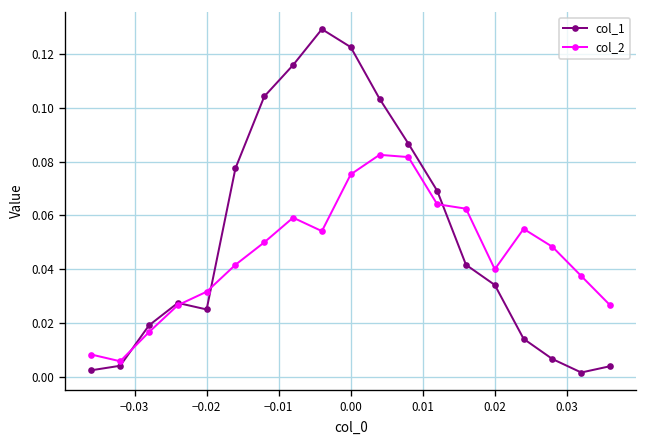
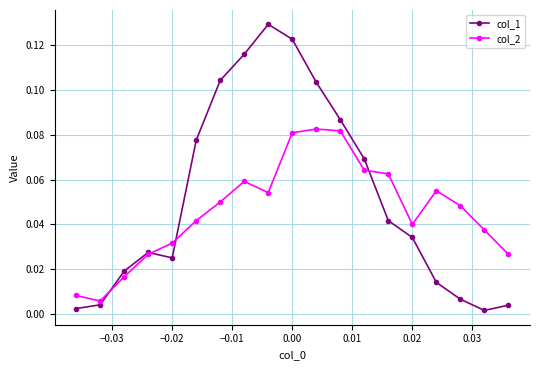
col_2, 0.00: 0.075 -> 0.081
